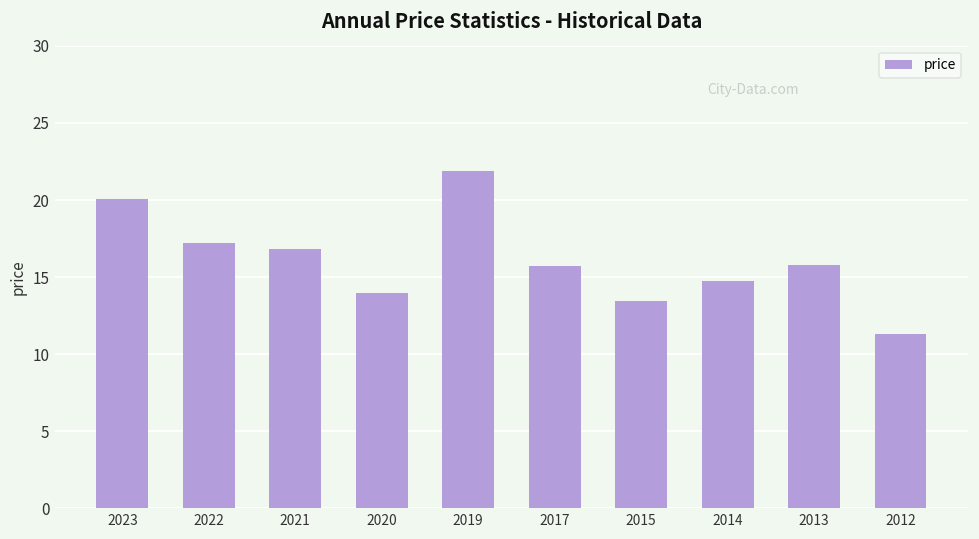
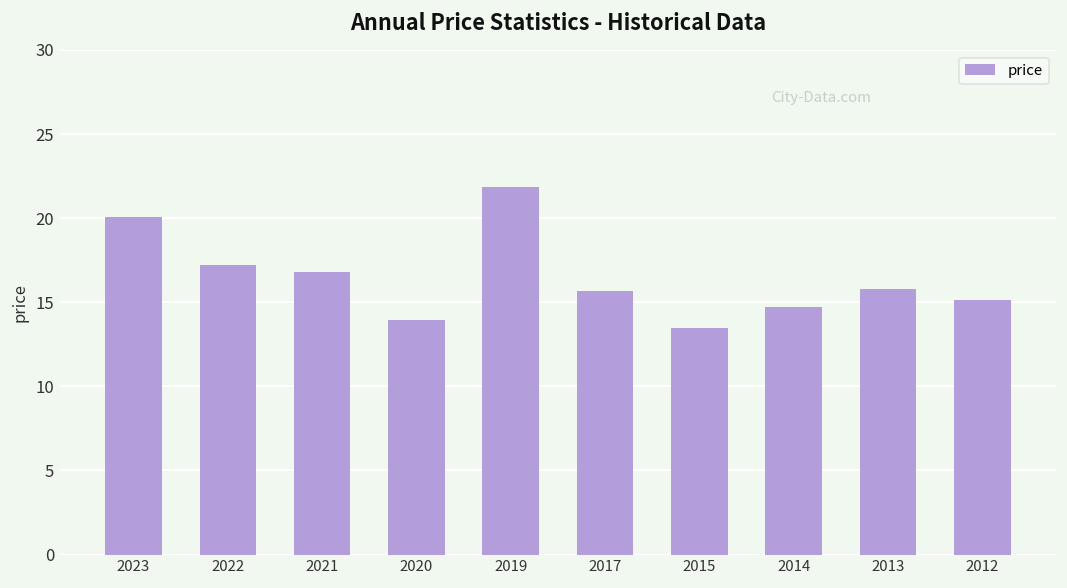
2012: 11.3 -> 15.1
